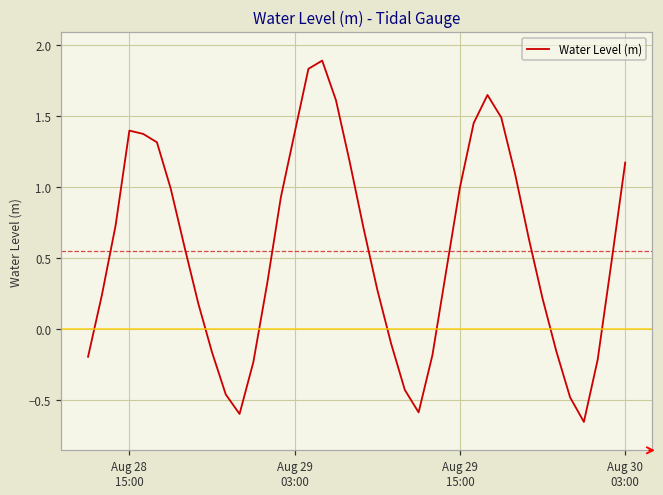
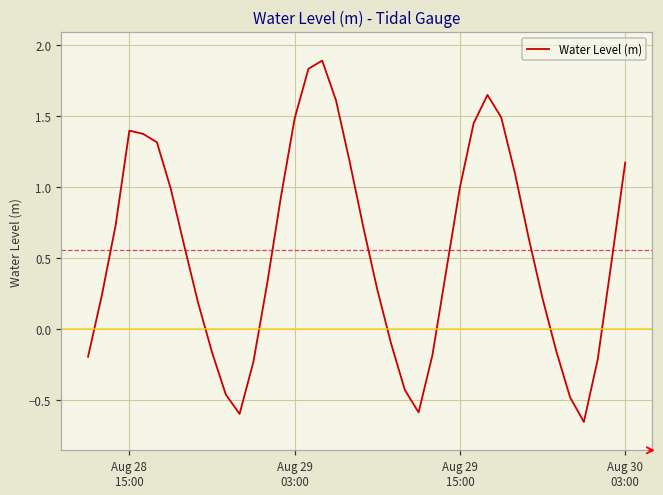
Aug 29 03:00: 1.38 -> 1.48
